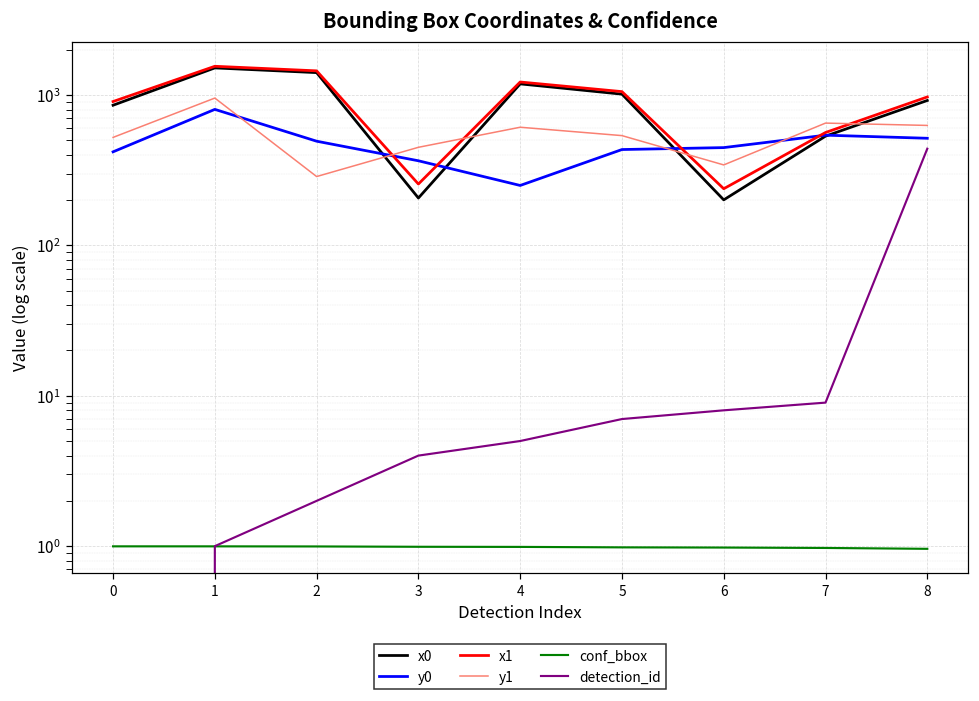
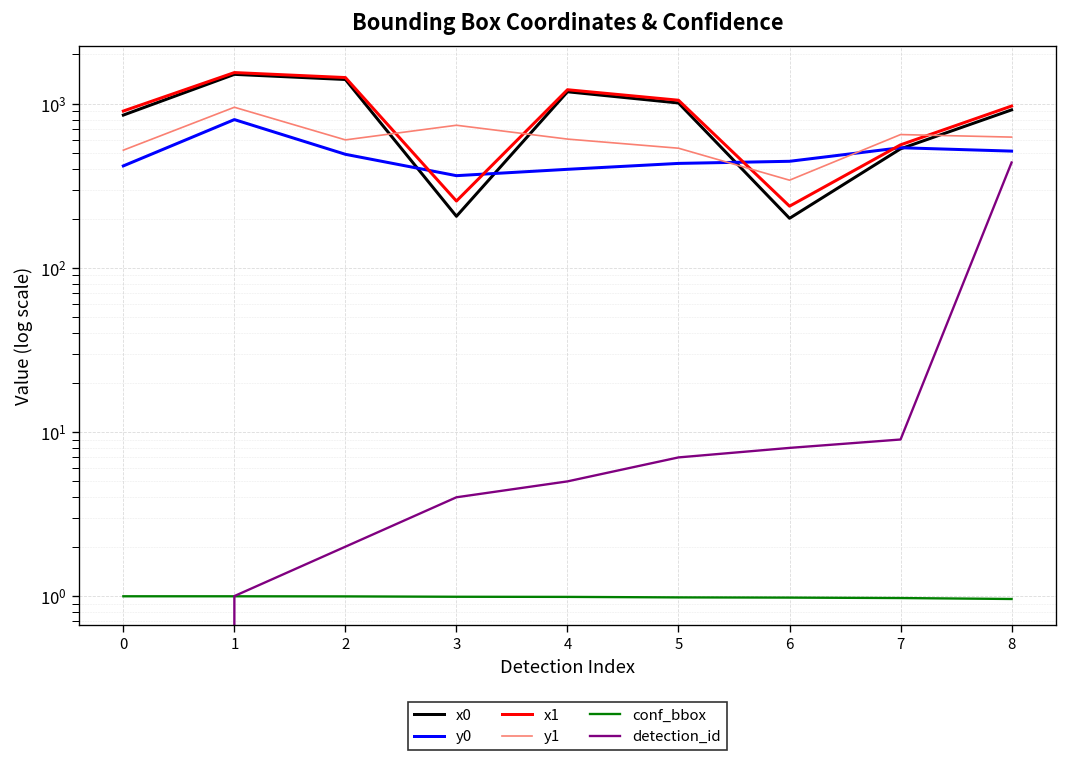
y1, 2: 290 -> 600
y1, 3: 450 -> 700
y0, 4: 250 -> 400
